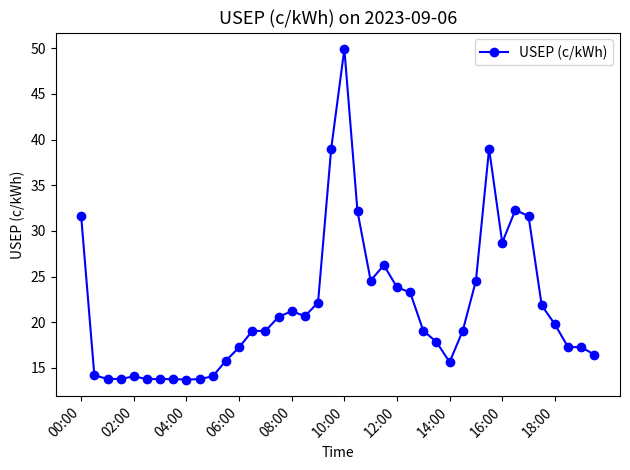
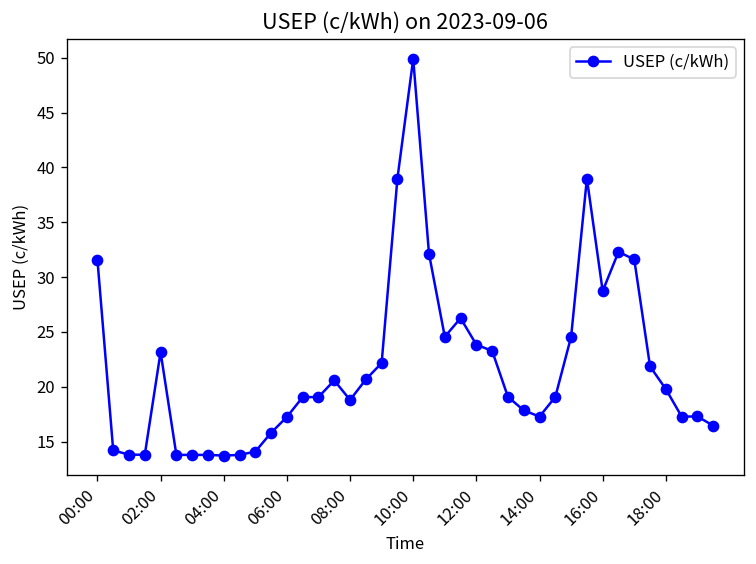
02:00: 14 -> 23
08:00: 21 -> 19
14:00: 16 -> 17
